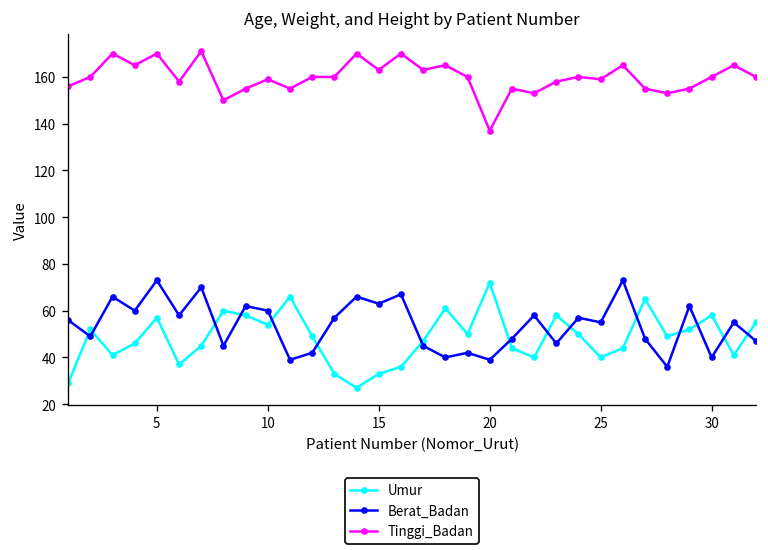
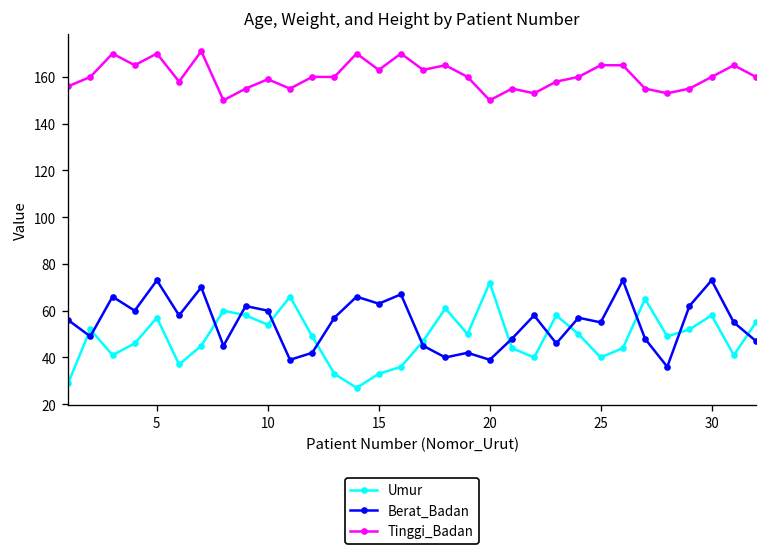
Tinggi_Badan, 20: 137 -> 150
Tinggi_Badan, 25: 159 -> 165
Berat_Badan, 30: 40 -> 73
